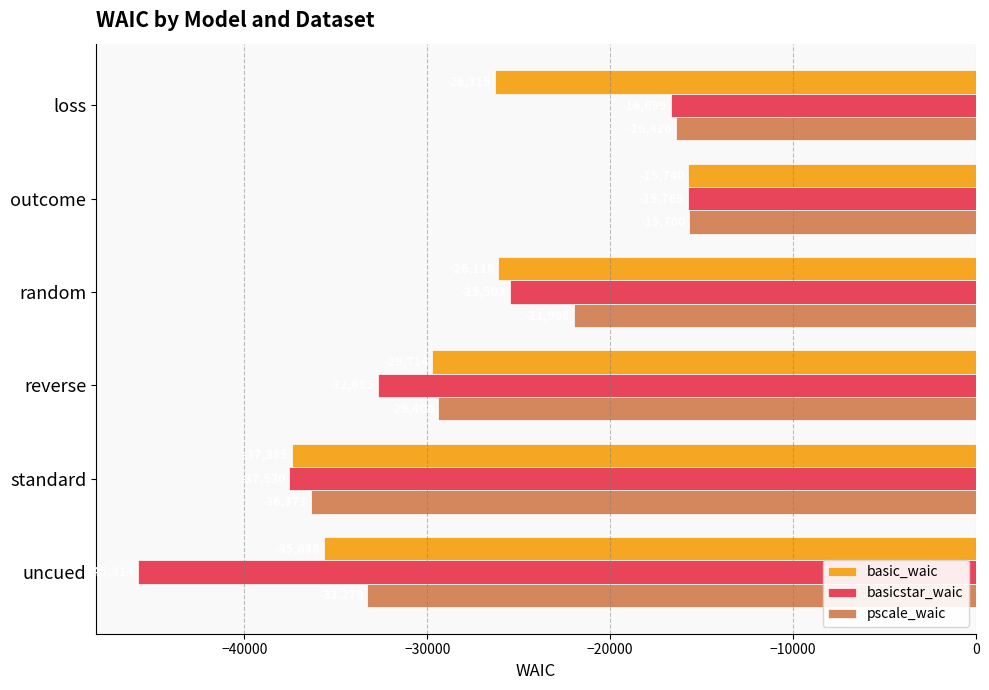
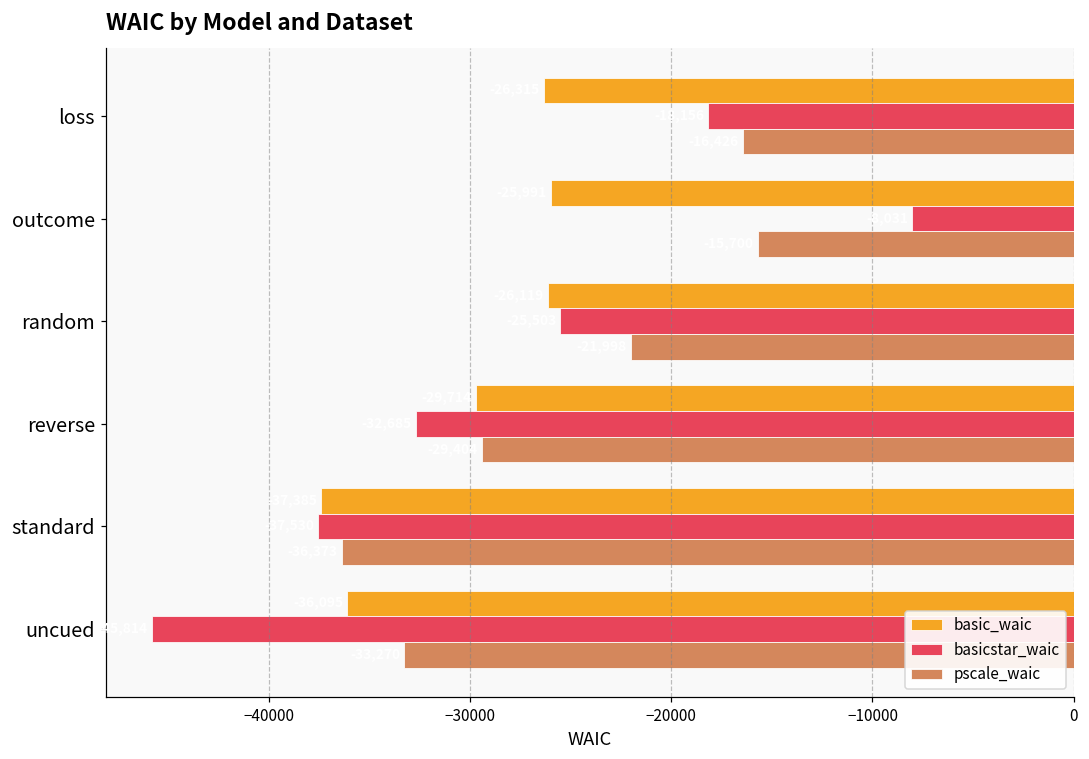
basicstar_waic, loss: -16700 -> -18200
basic_waic, outcome: -15700 -> -26000
basicstar_waic, outcome: -15800 -> -8000
basic_waic, uncued: -35600 -> -36100
